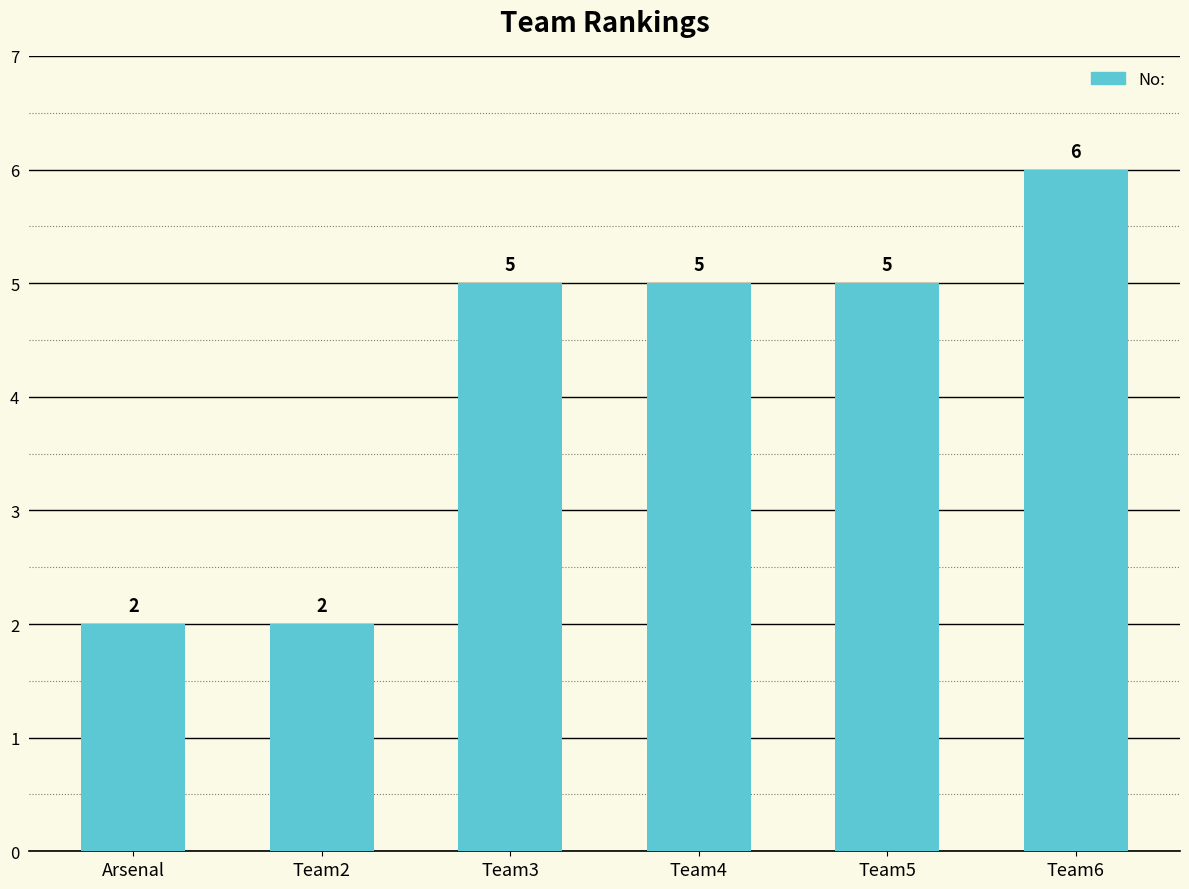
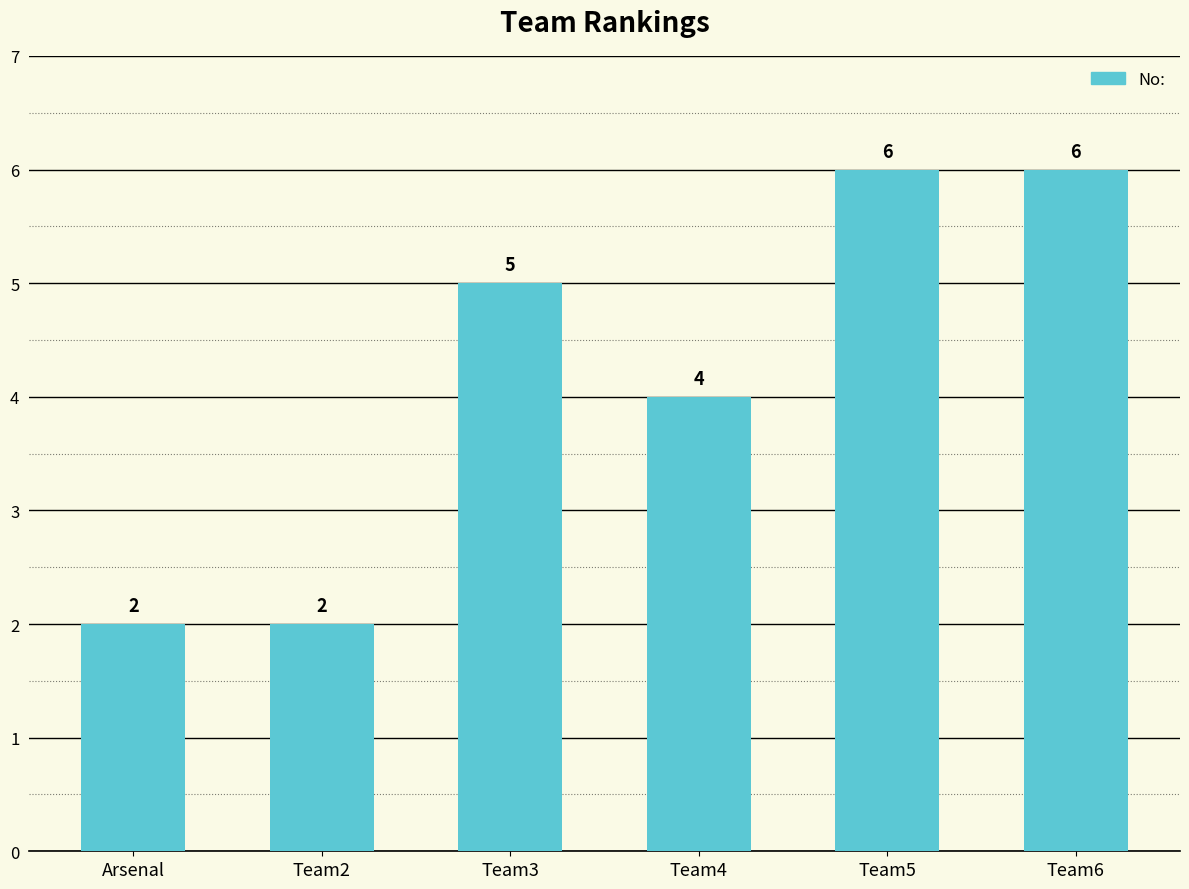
Team4: 5 -> 4
Team5: 5 -> 6
